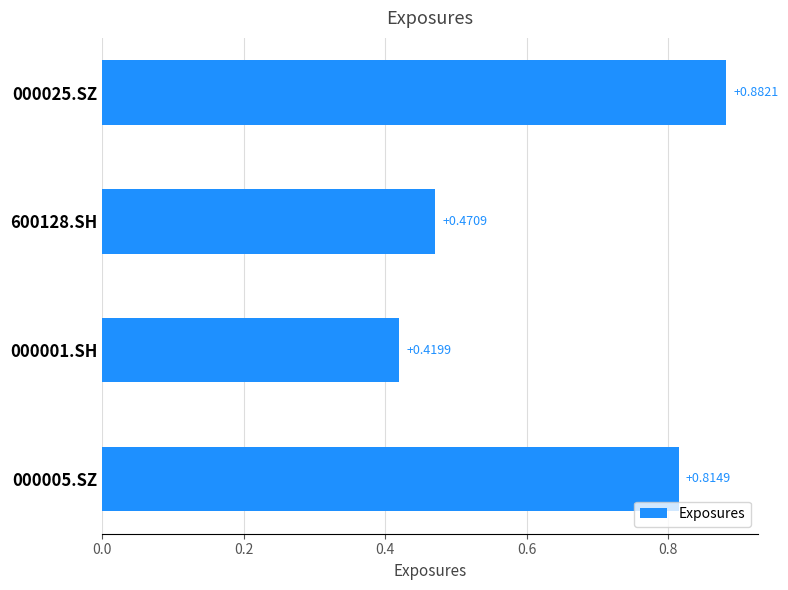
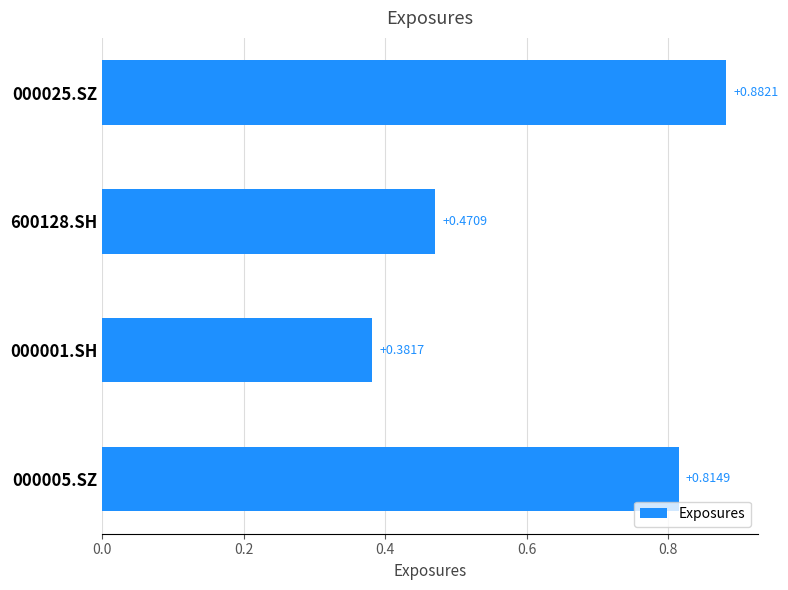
000001.SH: +0.4199 -> +0.3817
